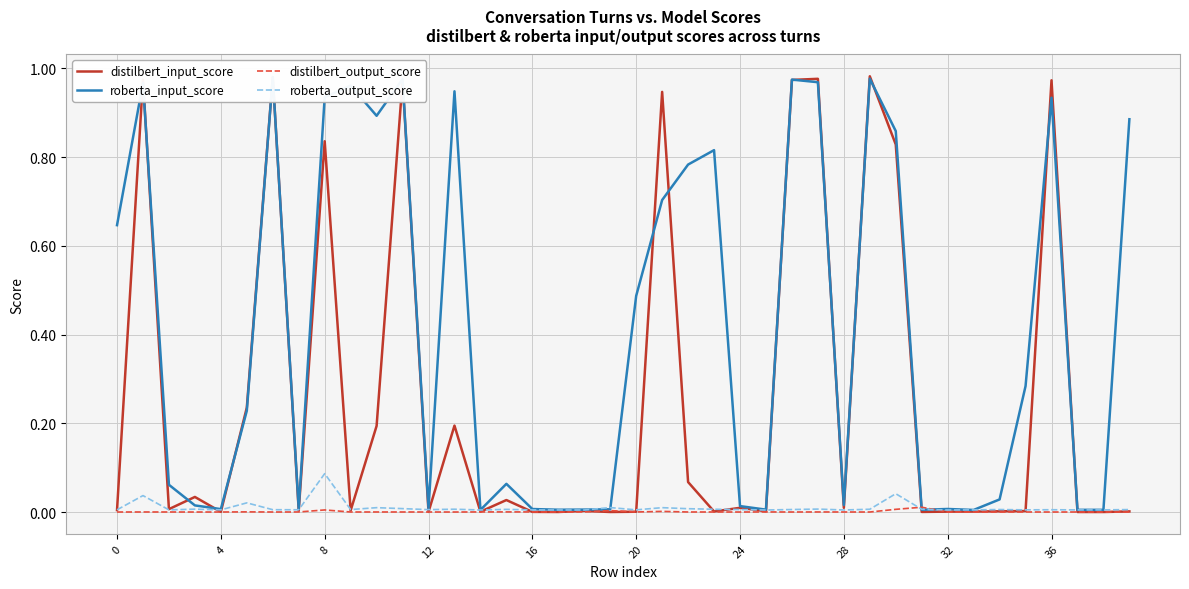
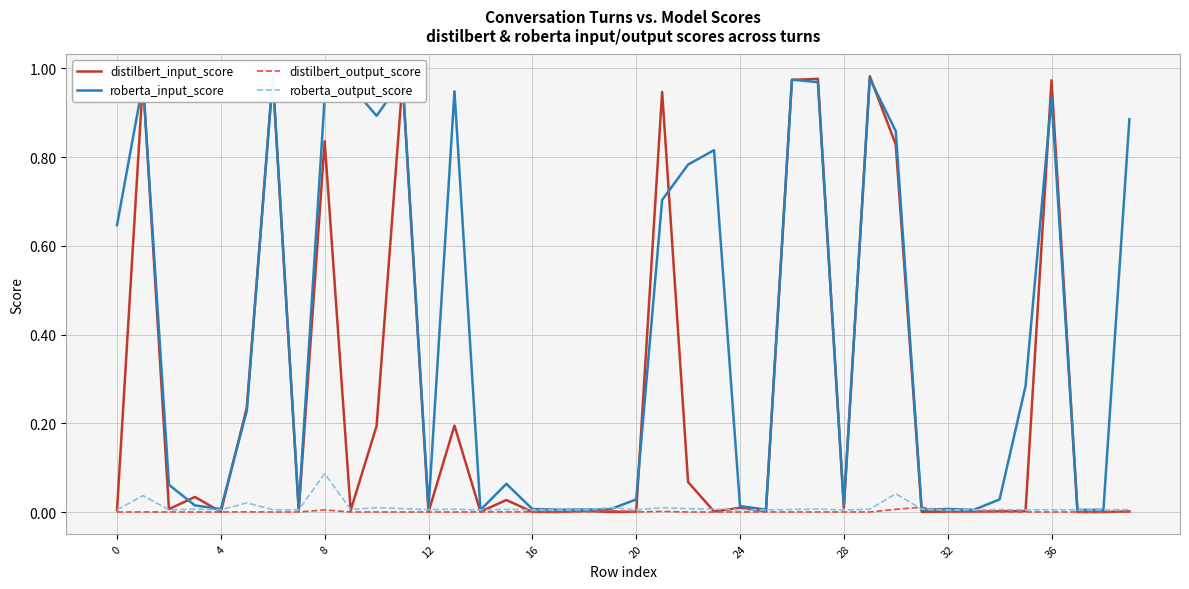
roberta_input_score, 20: 0.49 -> 0.03
